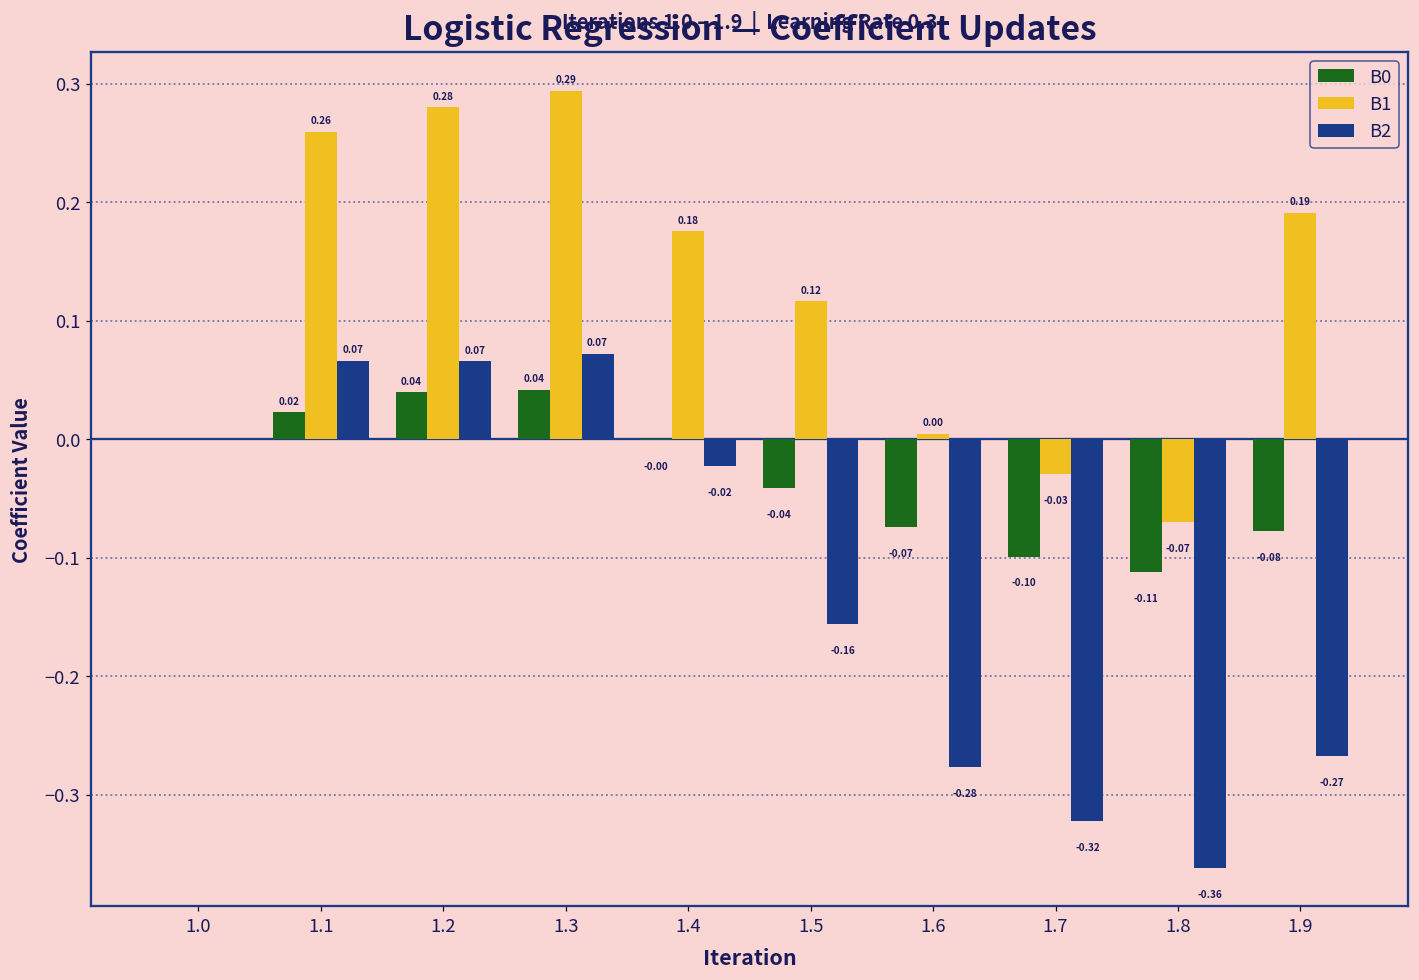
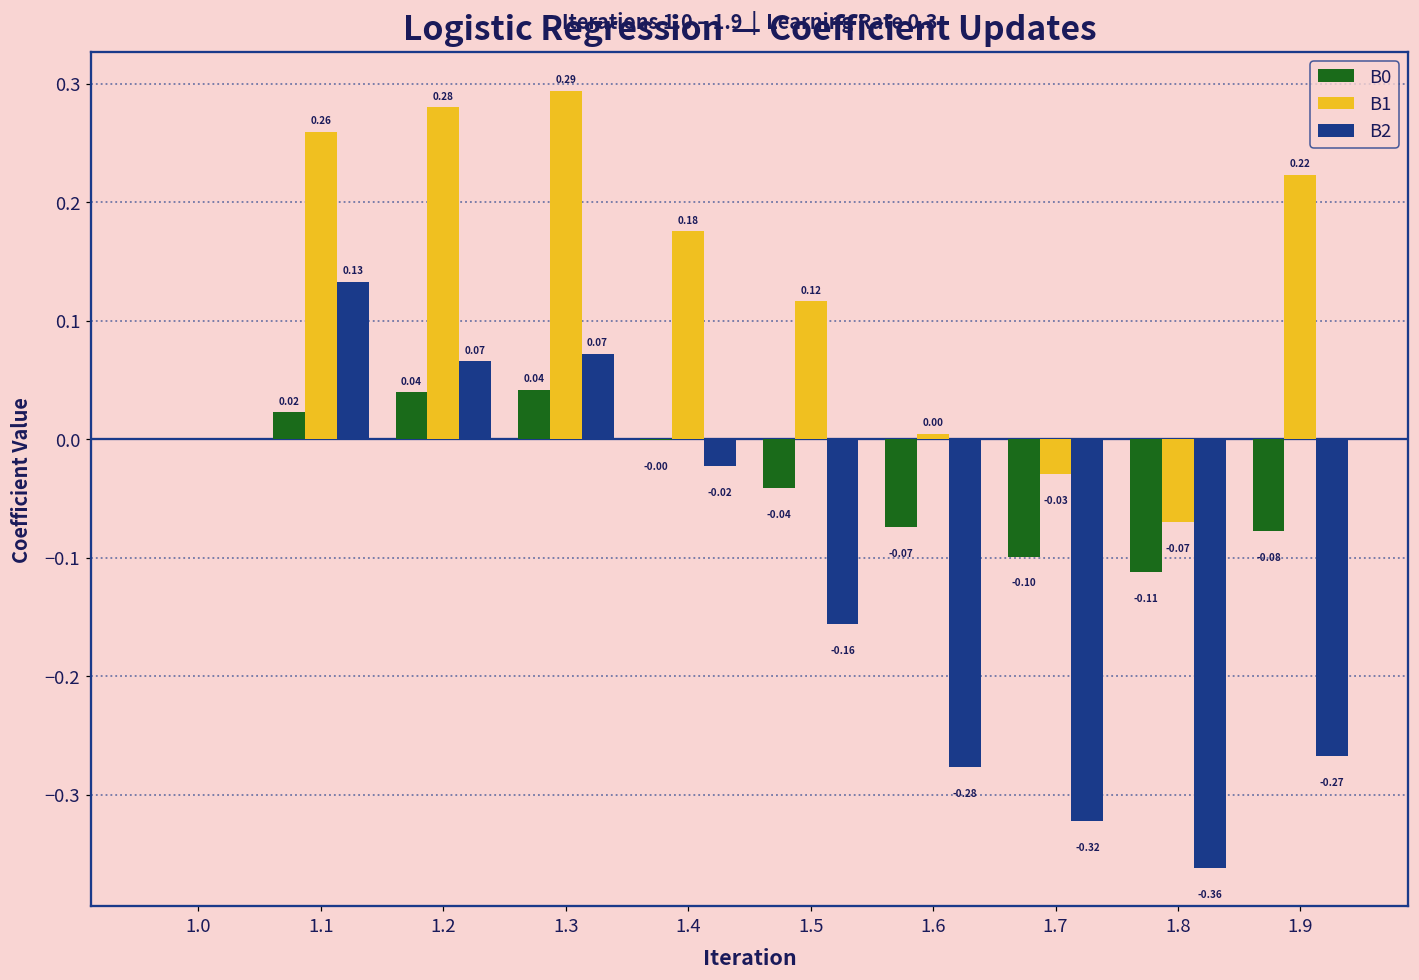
B2, 1.1: 0.07 -> 0.13
B1, 1.9: 0.19 -> 0.22
